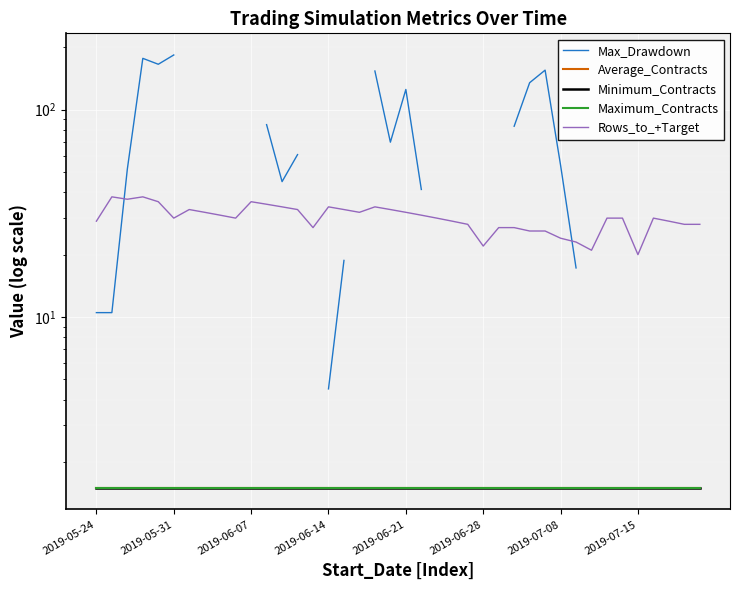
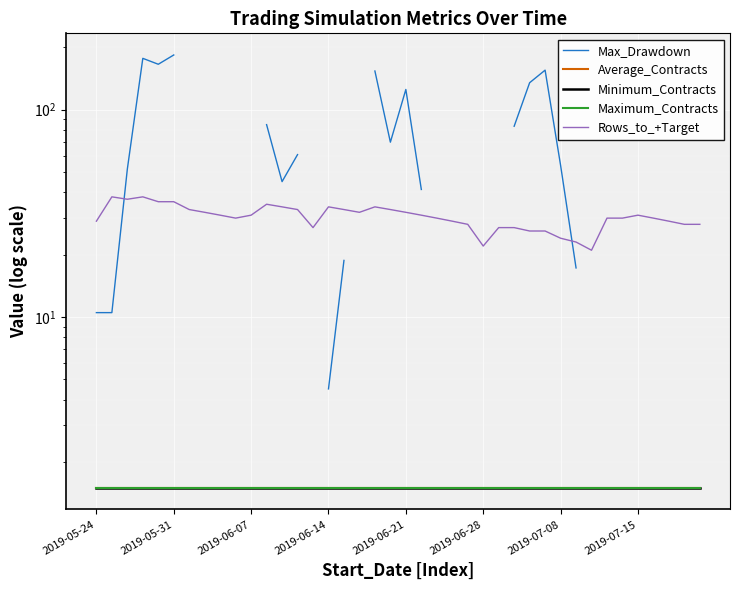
Rows_to_+Target, 2019-05-31: 30 -> 36
Rows_to_+Target, 2019-06-07: 36 -> 31
Rows_to_+Target, 2019-07-15: 20 -> 31
